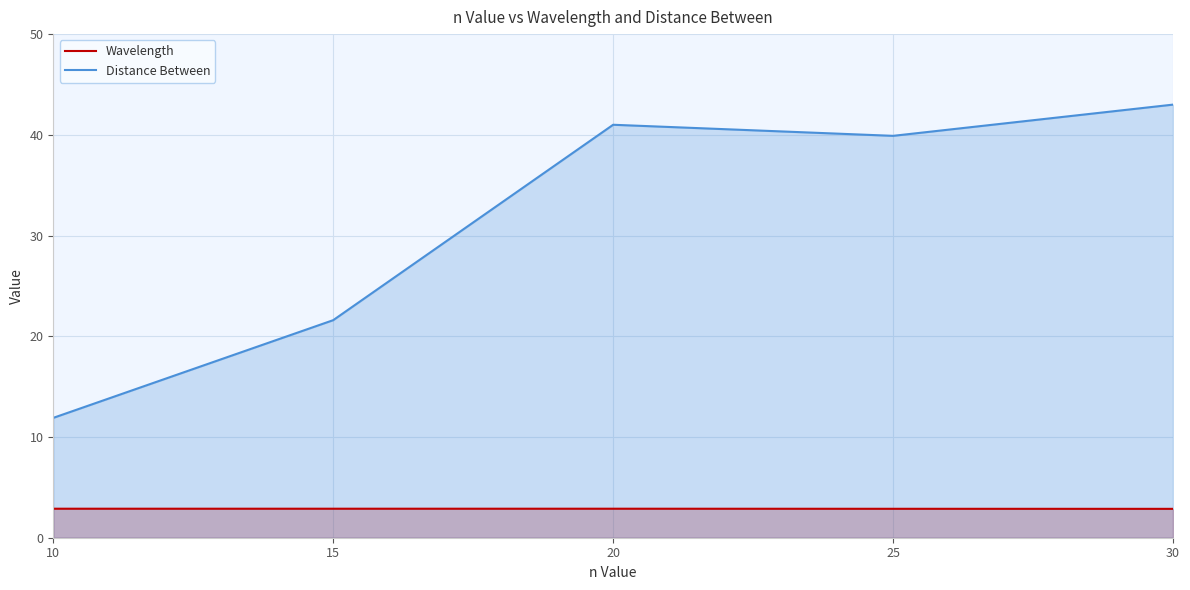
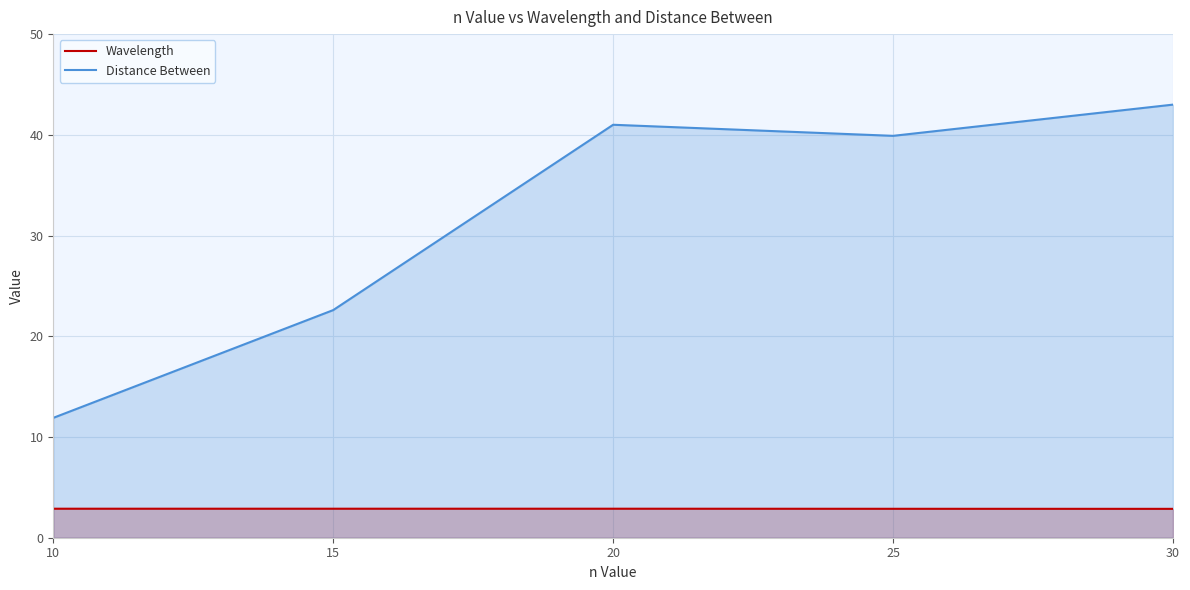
Distance Between, 15: 21.6 -> 22.6
